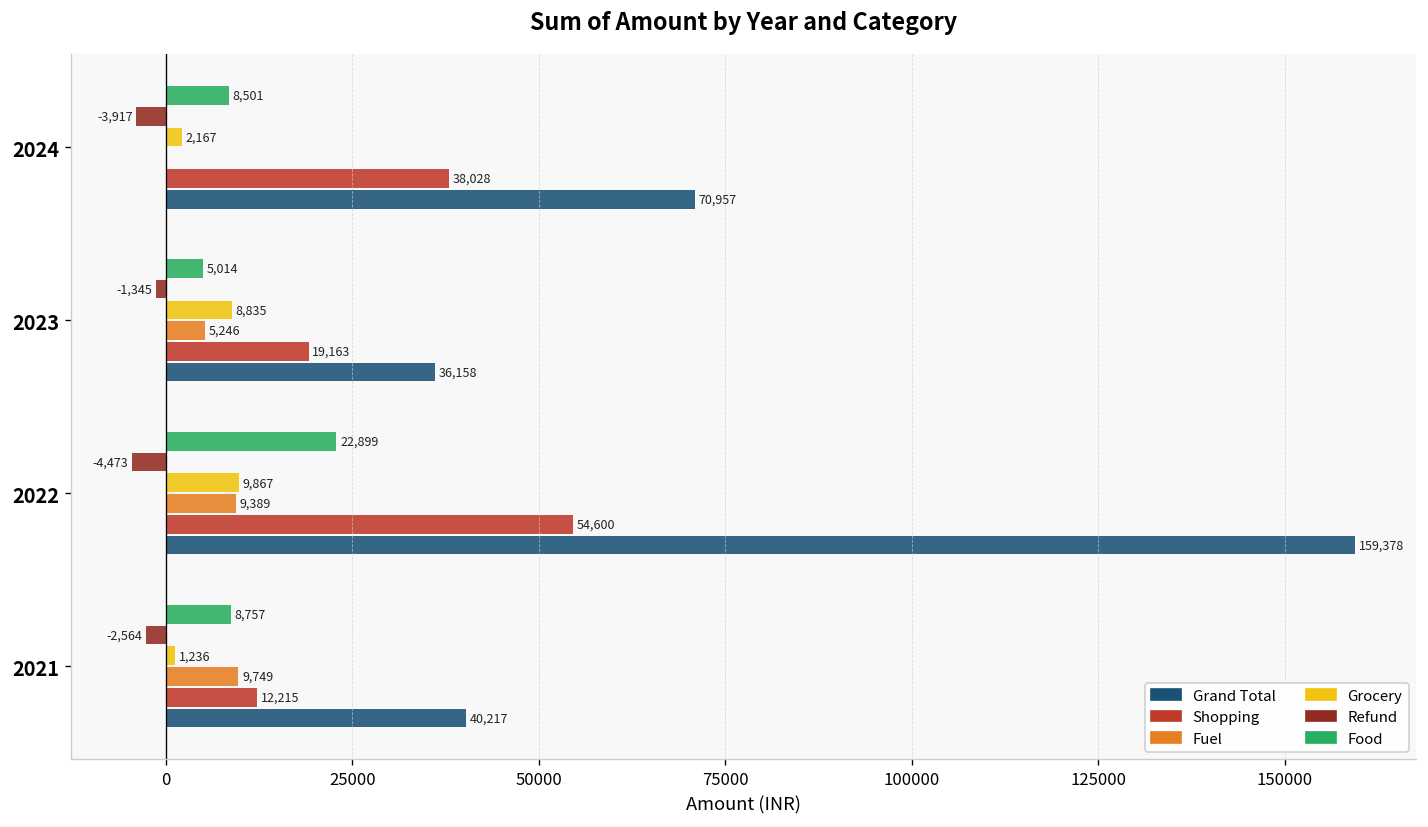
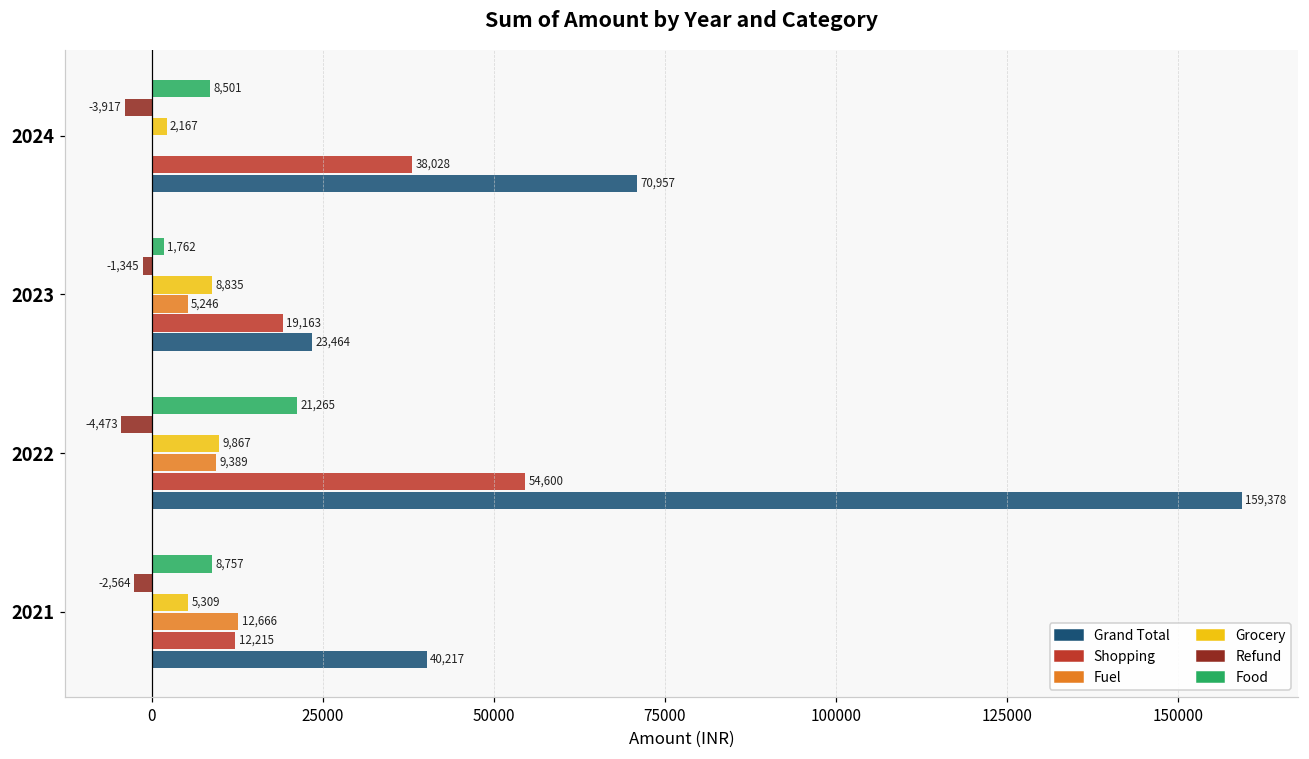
Food, 2023: 5,014 -> 1,762
Grand Total, 2023: 36,158 -> 23,464
Food, 2022: 22,899 -> 21,265
Grocery, 2021: 1,236 -> 5,309
Fuel, 2021: 9,749 -> 12,666
